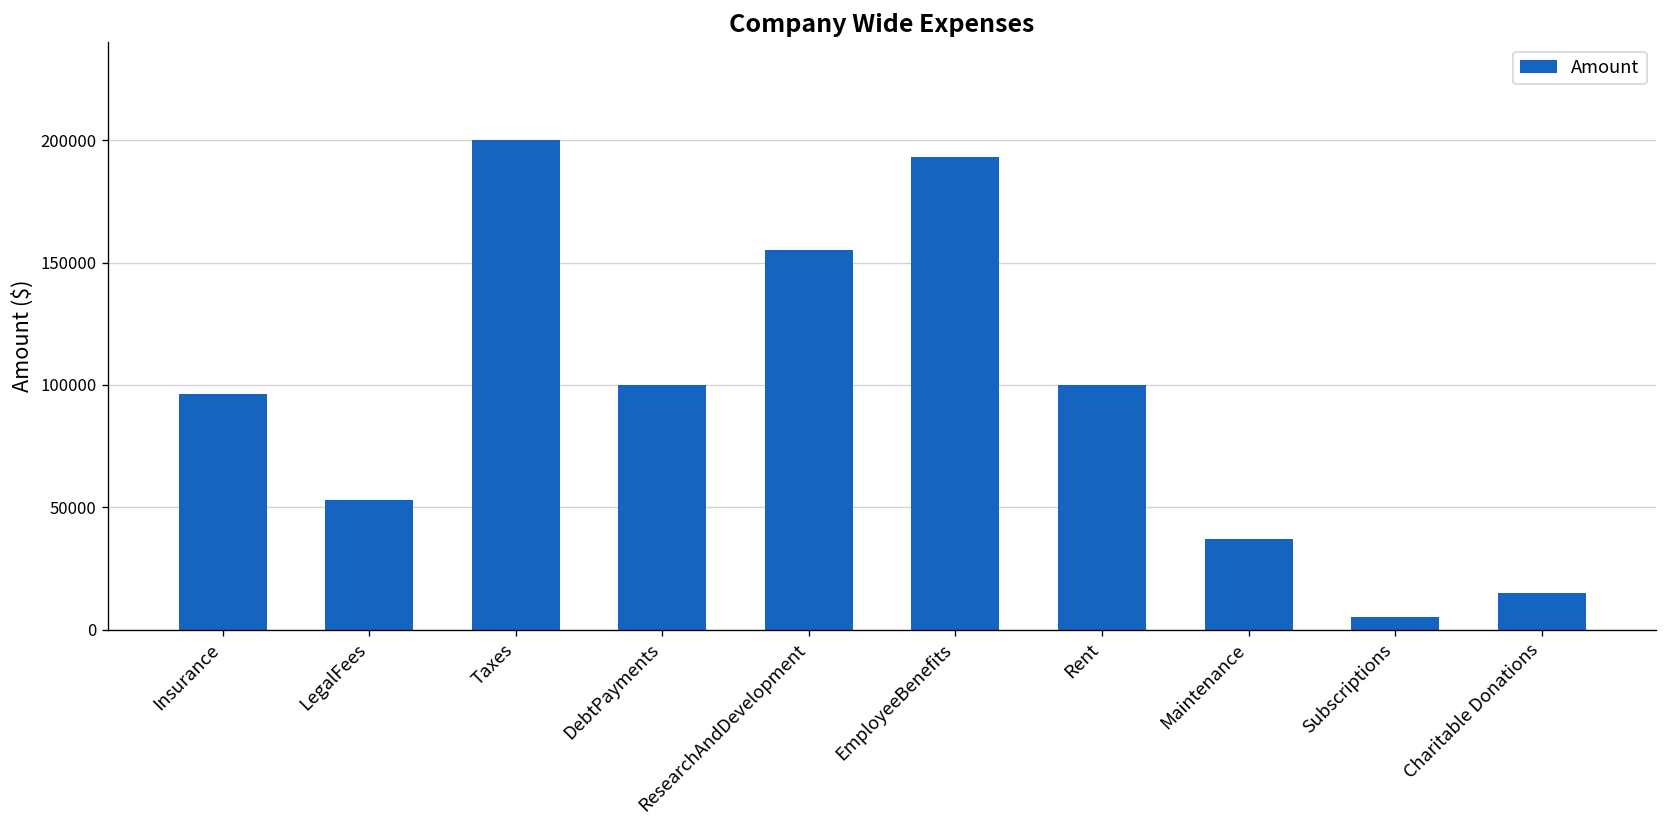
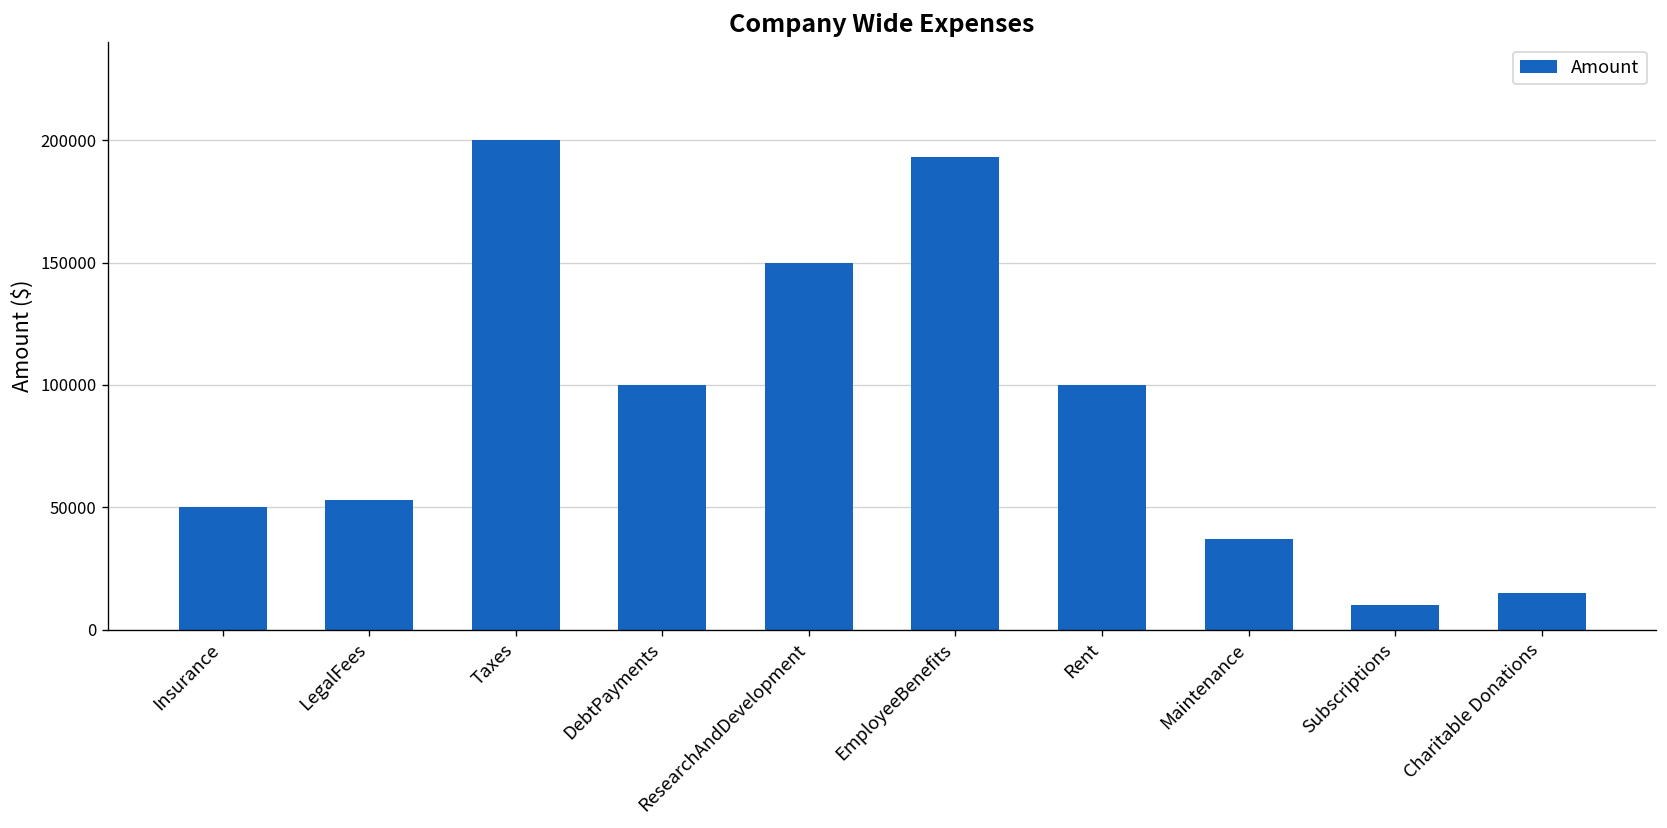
Insurance: 96000 -> 50000
ResearchAndDevelopment: 155000 -> 150000
Subscriptions: 5000 -> 10000
